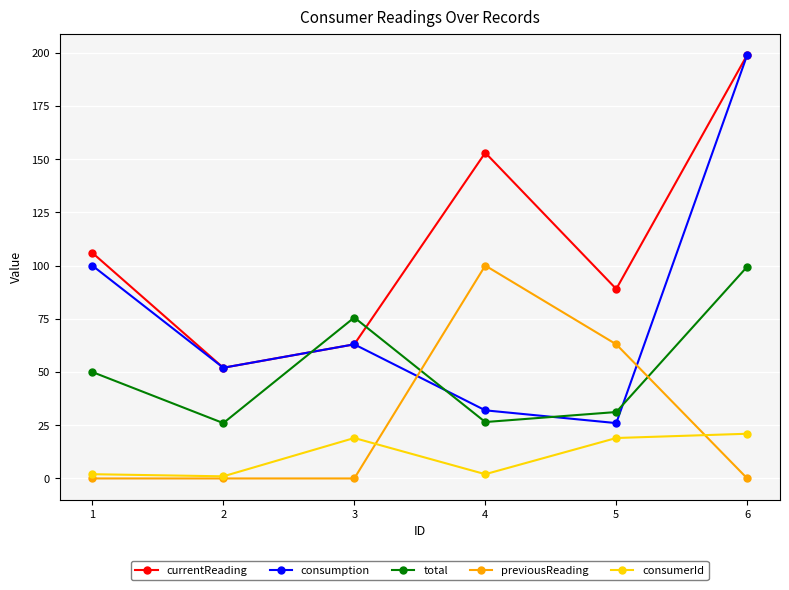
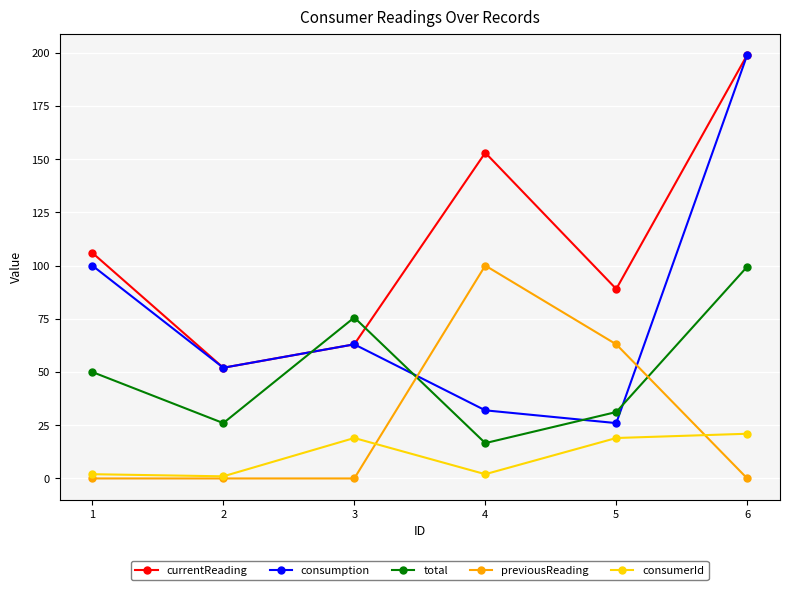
total, 4: 27 -> 17
